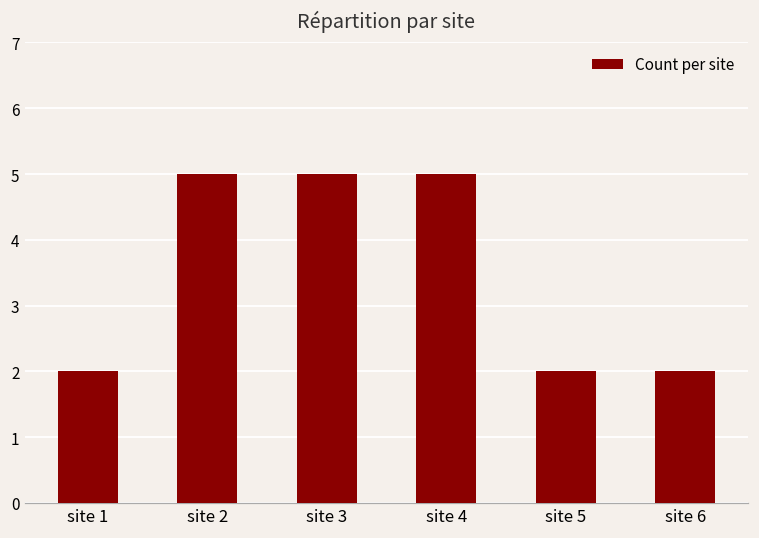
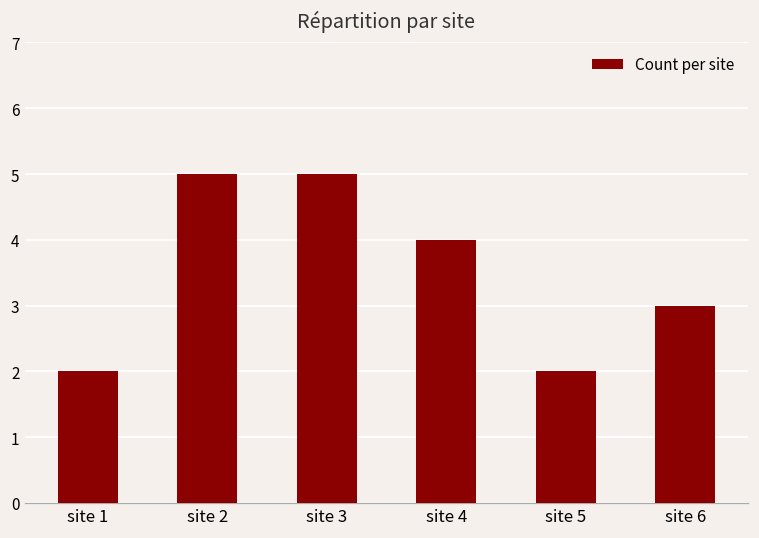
site 4: 5 -> 4
site 6: 2 -> 3
